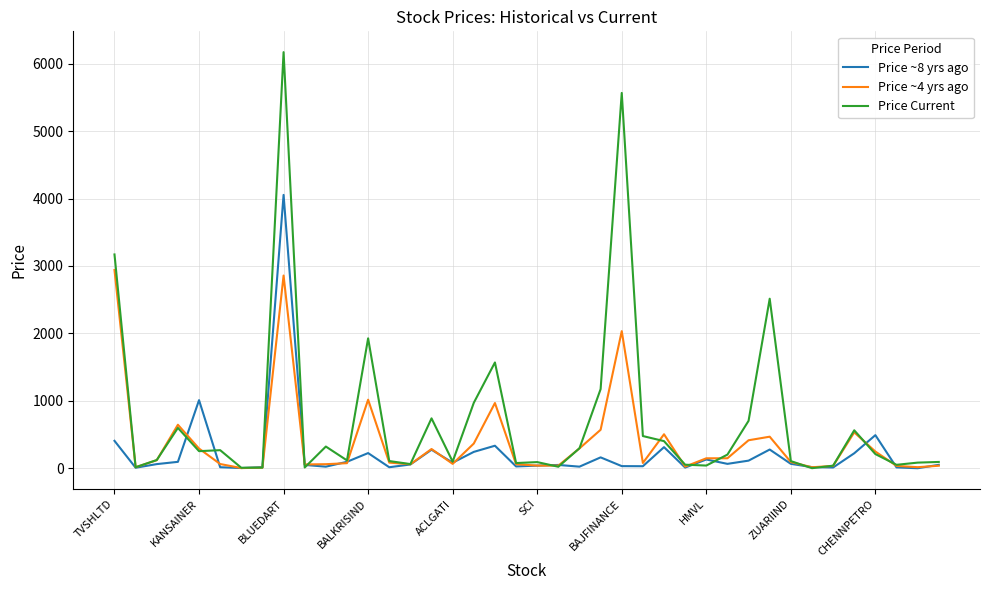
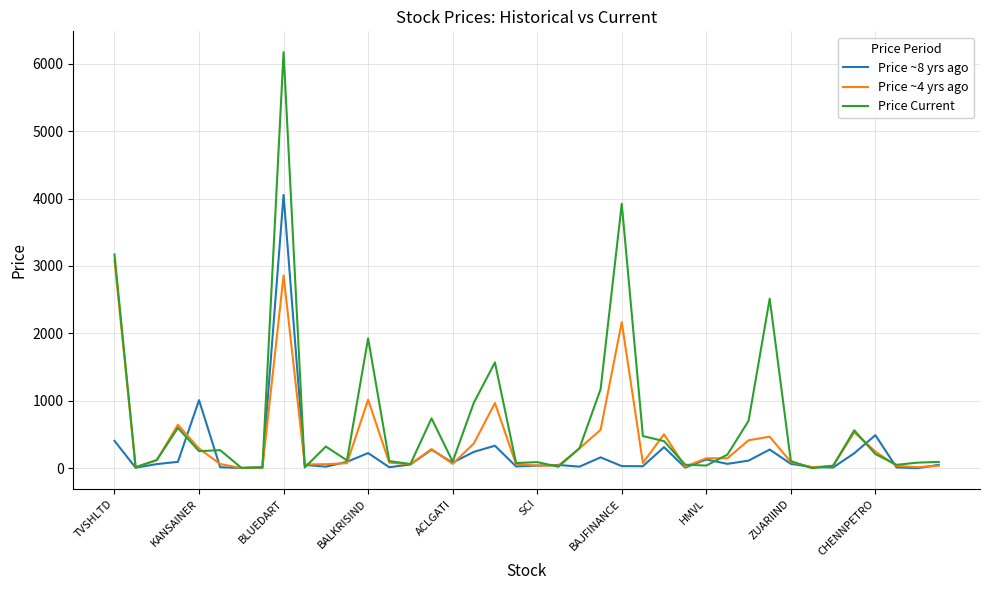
Price ~4 yrs ago, TVSHLTD: 2900 -> 3100
Price ~4 yrs ago, BAJFINANCE: 2000 -> 2200
Price Current, BAJFINANCE: 5600 -> 3900
